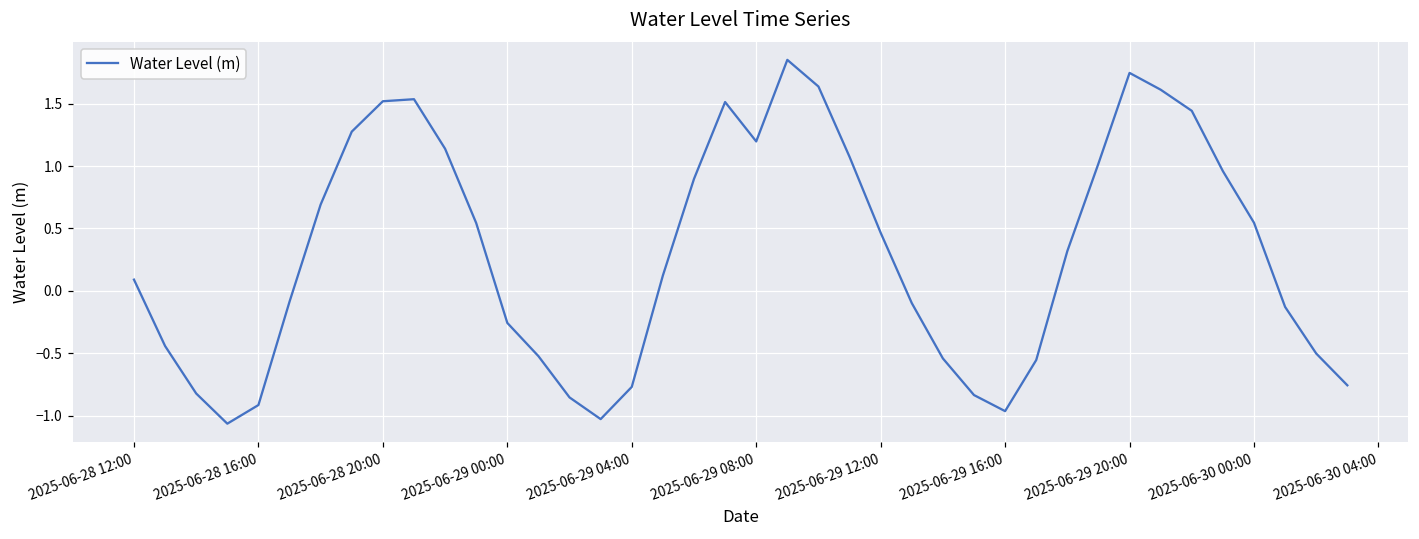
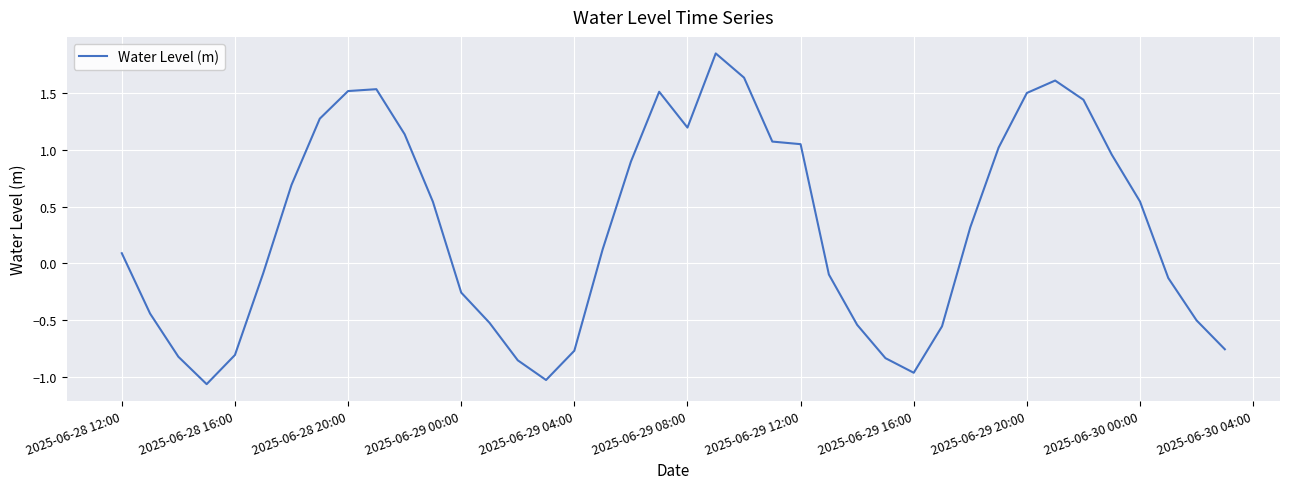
2025-06-28 16:00: -0.92 -> -0.81
2025-06-29 12:00: 0.47 -> 1.05
2025-06-29 20:00: 1.75 -> 1.50
